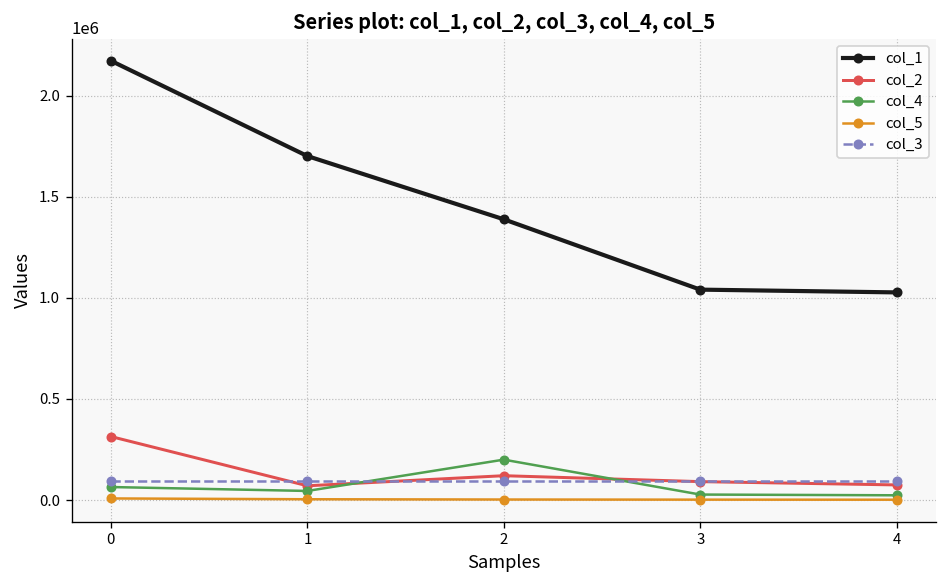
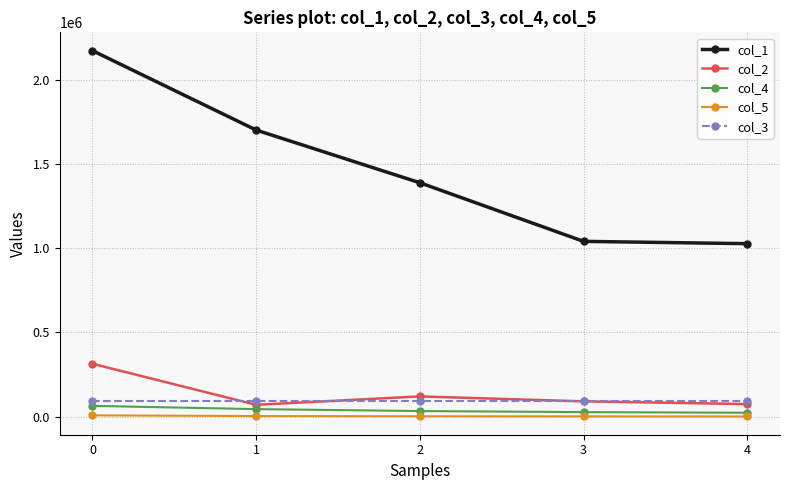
col_4, 2: 200000 -> 30000
